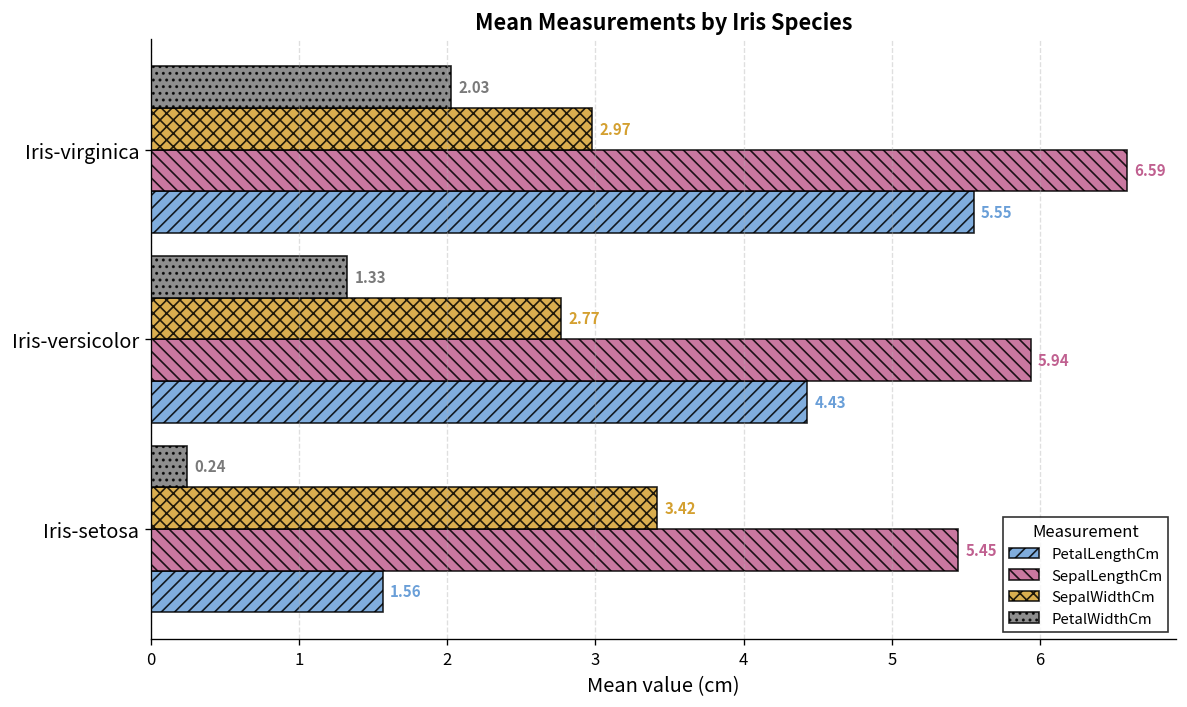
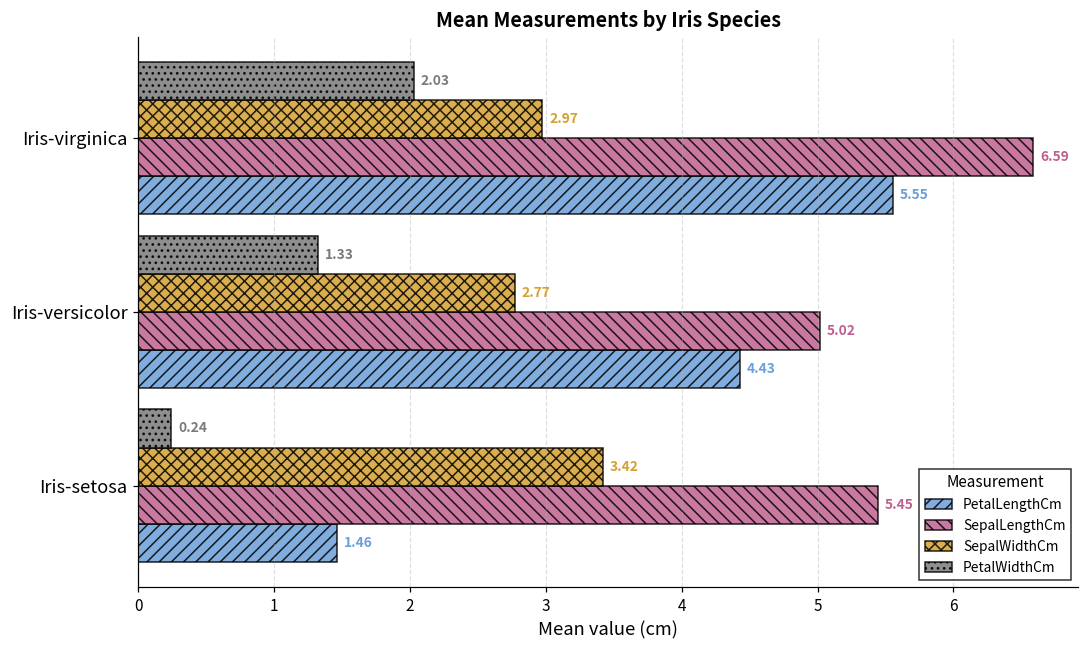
SepalLengthCm, Iris-versicolor: 5.94 -> 5.02
PetalLengthCm, Iris-setosa: 1.56 -> 1.46
